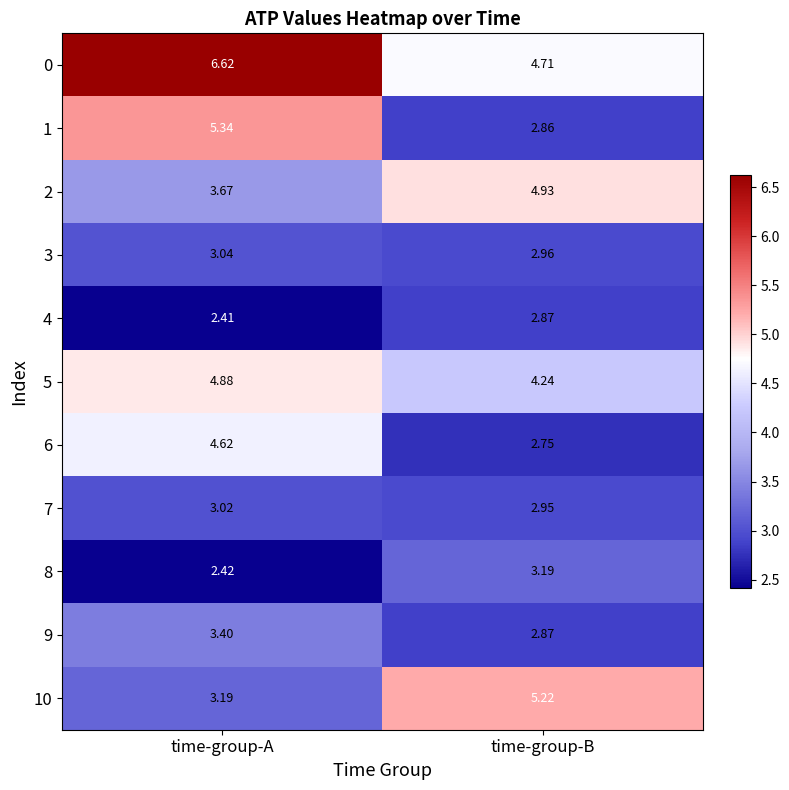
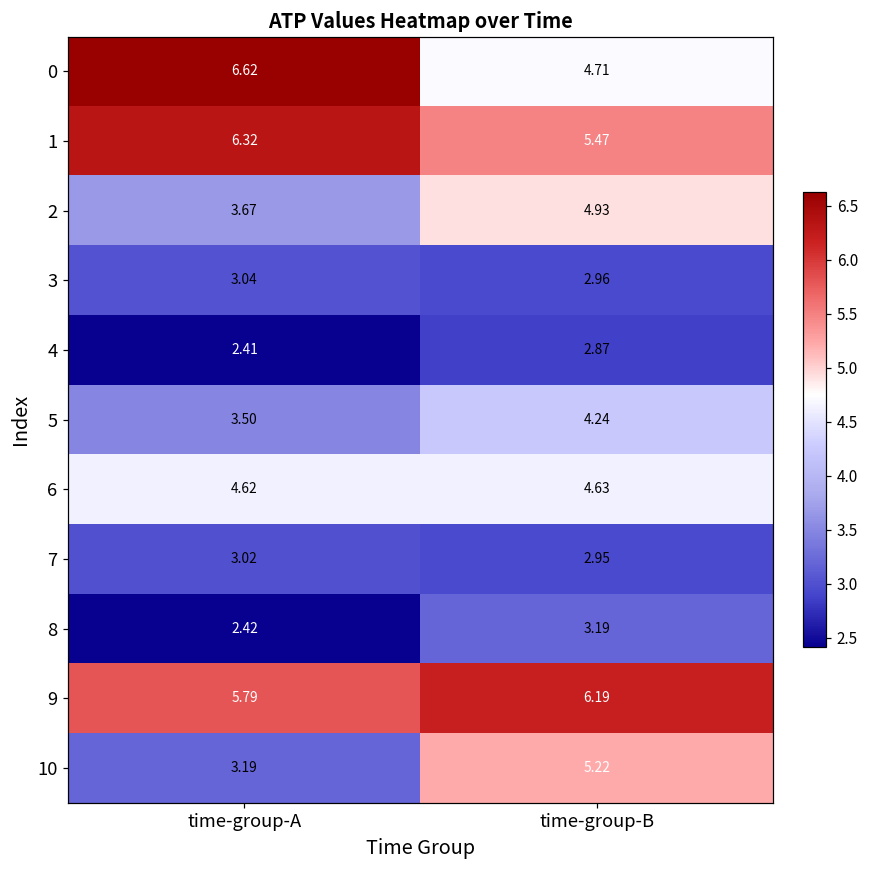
1, time-group-A: 5.34 -> 6.32
1, time-group-B: 2.86 -> 5.47
5, time-group-A: 4.88 -> 3.50
6, time-group-B: 2.75 -> 4.63
9, time-group-A: 3.40 -> 5.79
9, time-group-B: 2.87 -> 6.19
